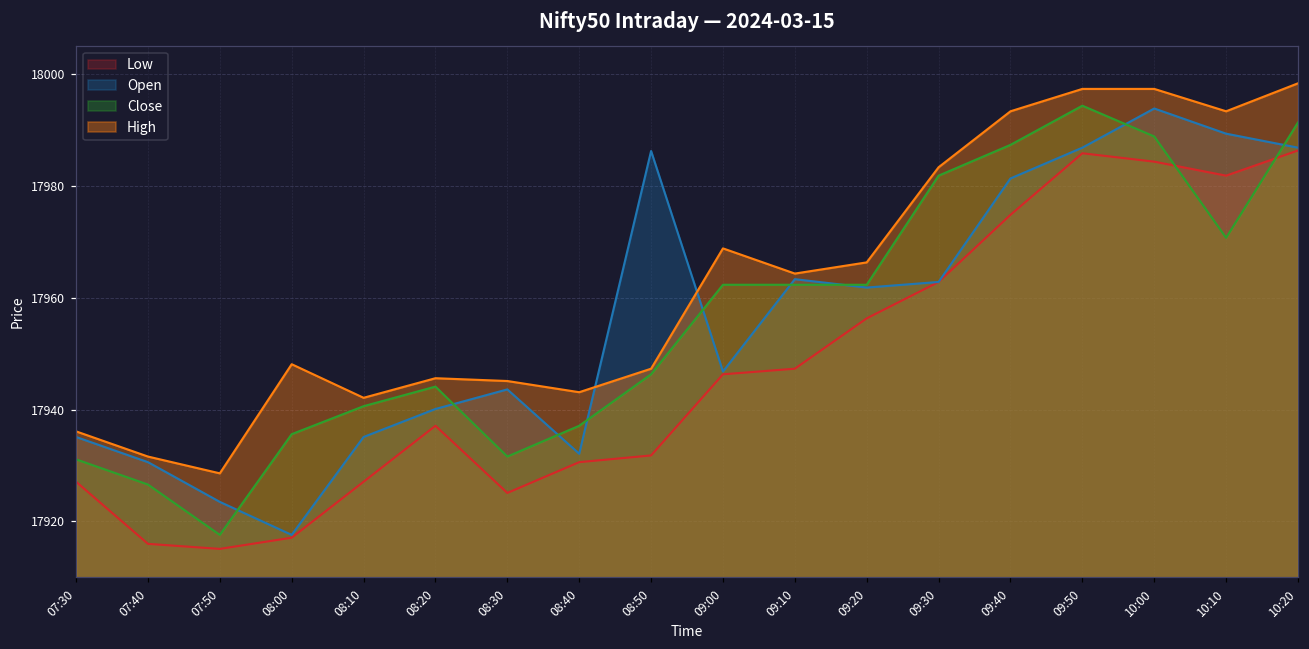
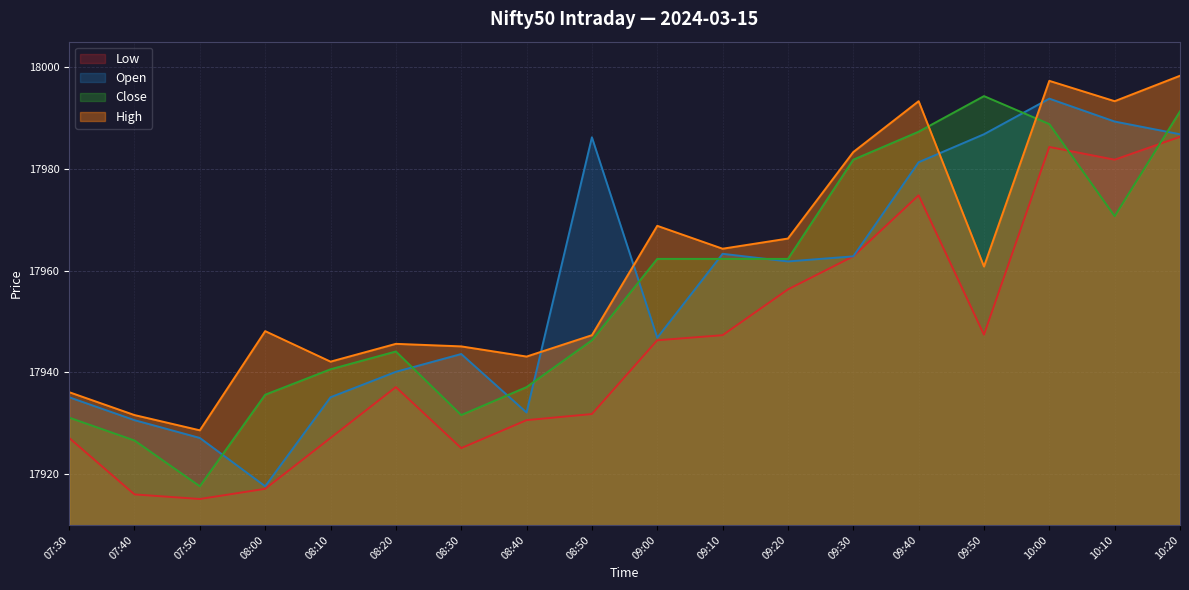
Open, 07:50: 17924 -> 17927
Low, 09:50: 17986 -> 17947
High, 09:50: 17997 -> 17961
